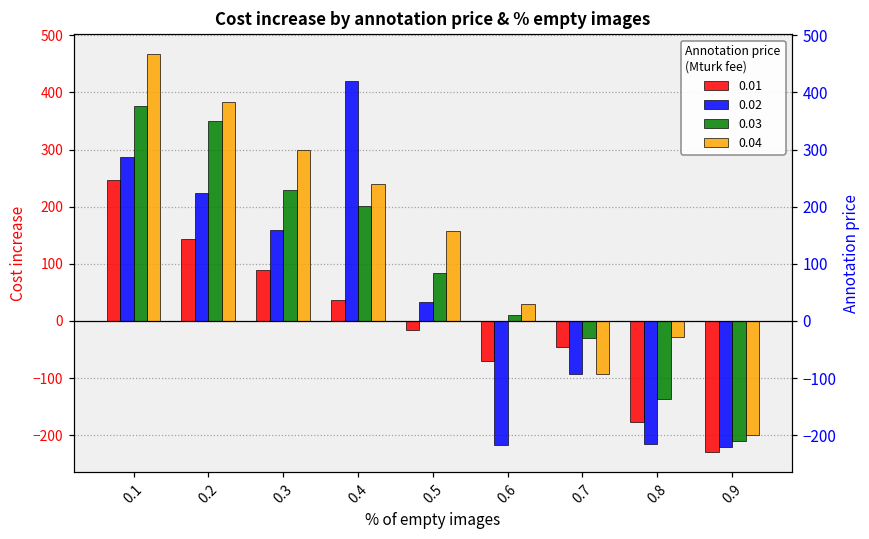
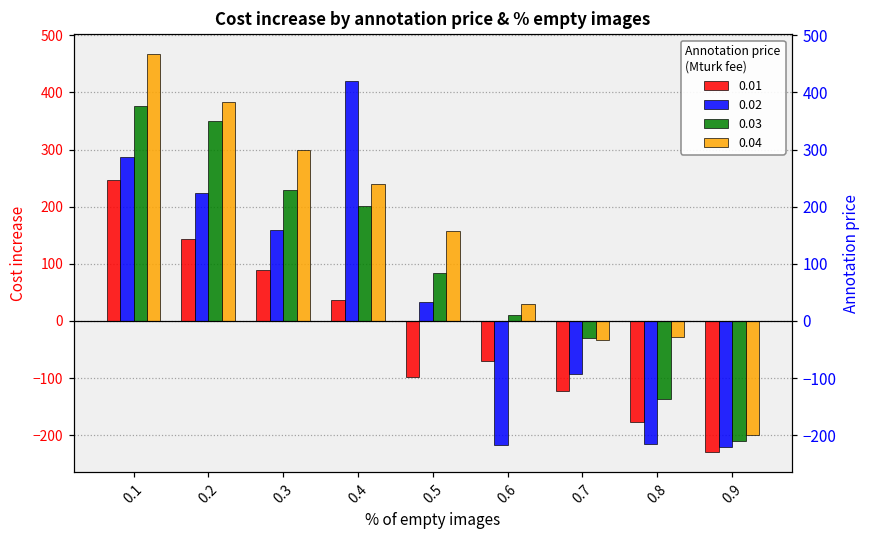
0.01, 0.5: -20 -> -100
0.01, 0.7: -50 -> -120
0.04, 0.7: -90 -> -30
